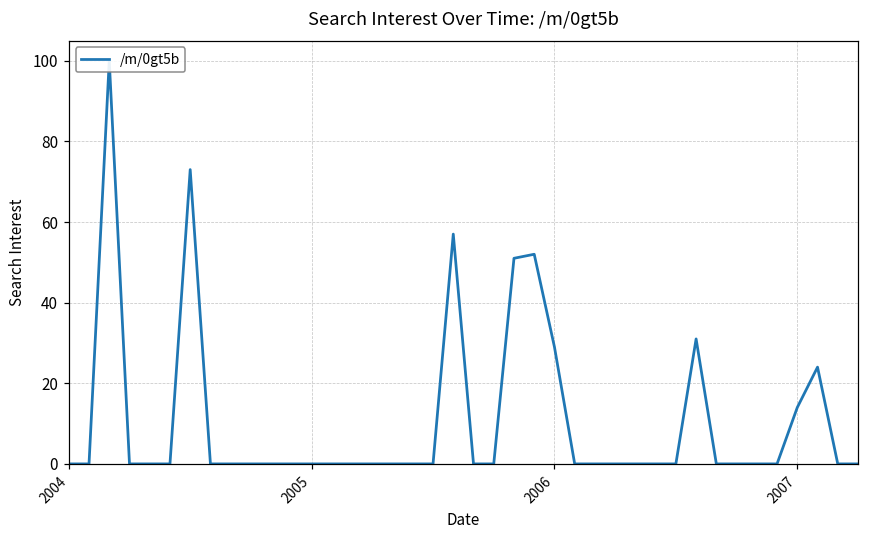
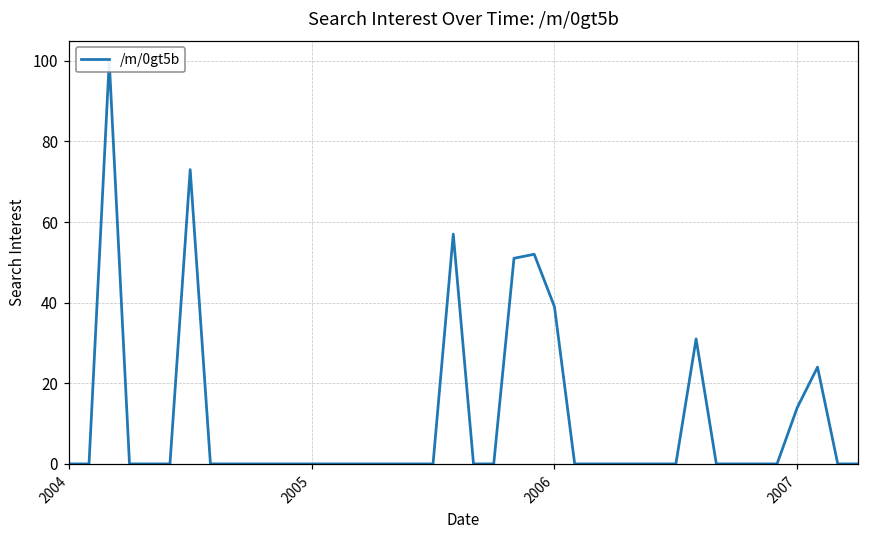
2006: 29 -> 39
